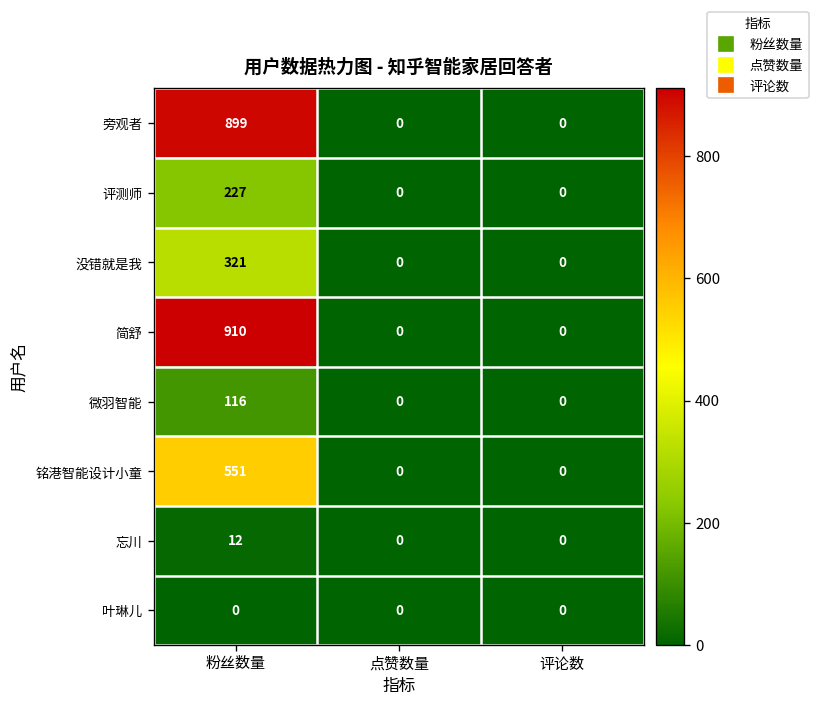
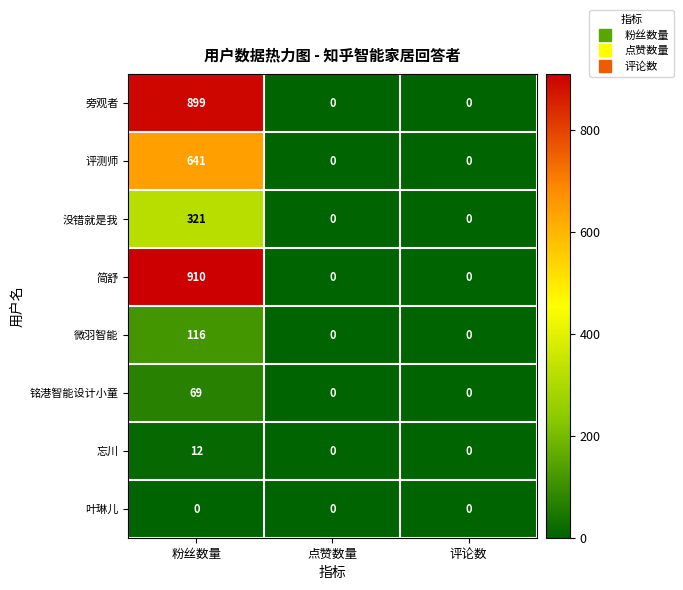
评测师, 粉丝数量: 227 -> 641
铭港智能设计小童, 粉丝数量: 551 -> 69
